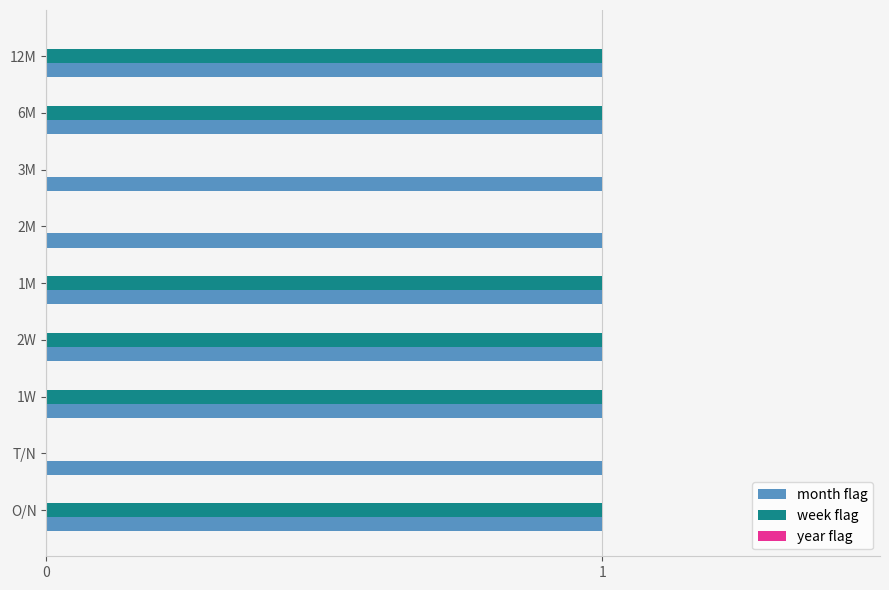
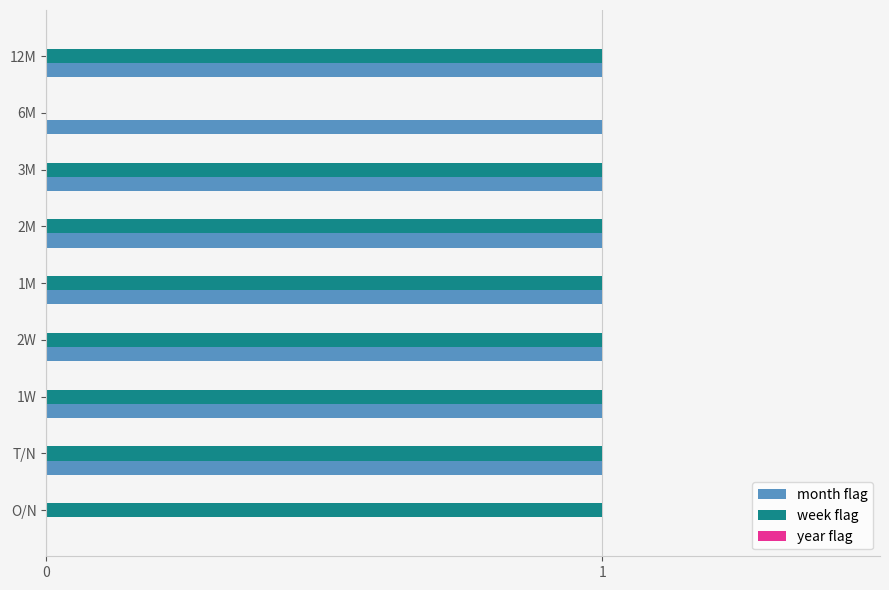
week flag, 6M: 1 -> 0
week flag, 3M: 0 -> 1
week flag, 2M: 0 -> 1
week flag, T/N: 0 -> 1
month flag, O/N: 1 -> 0
